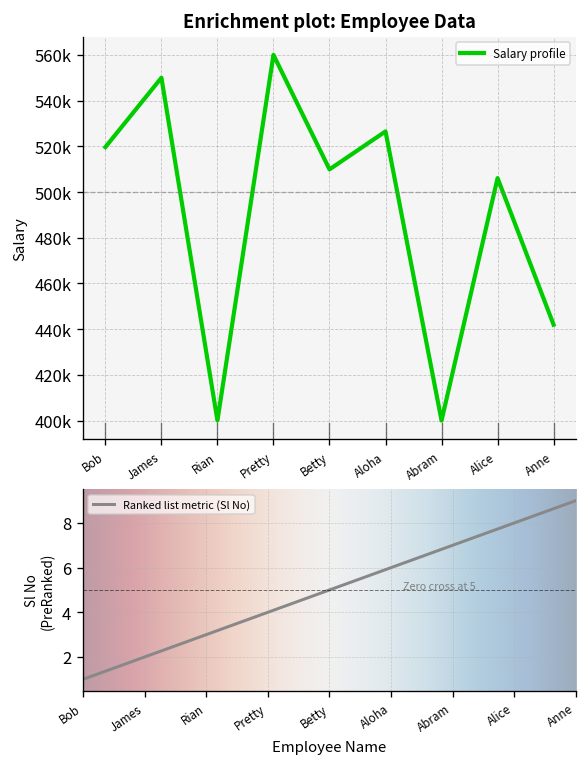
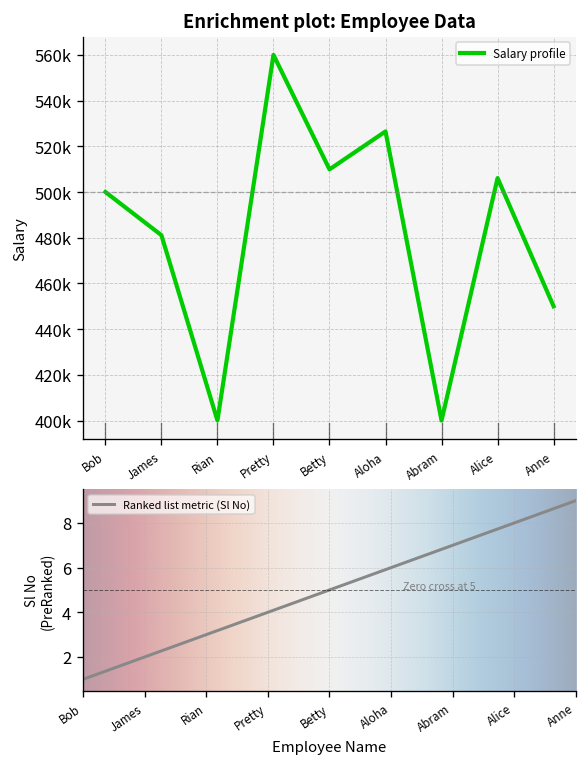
Enrichment plot: Employee Data, Bob: 520000 -> 500000
Enrichment plot: Employee Data, James: 550000 -> 481000
Enrichment plot: Employee Data, Anne: 442000 -> 450000
